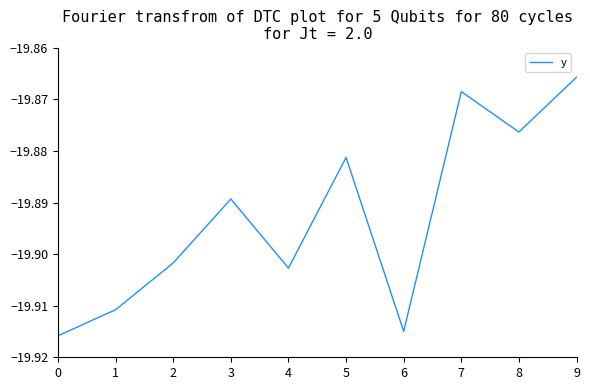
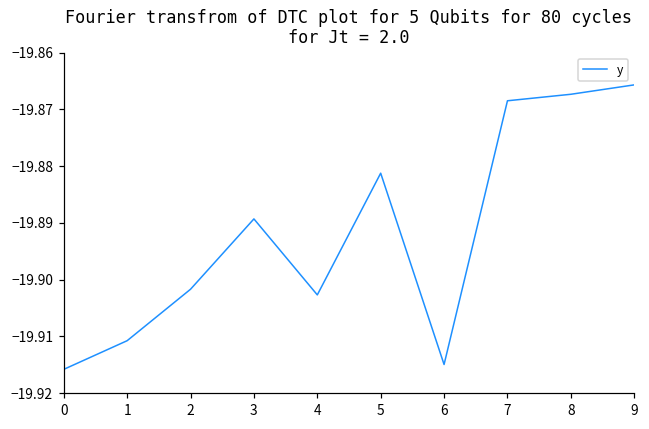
8: -19.876 -> -19.867
